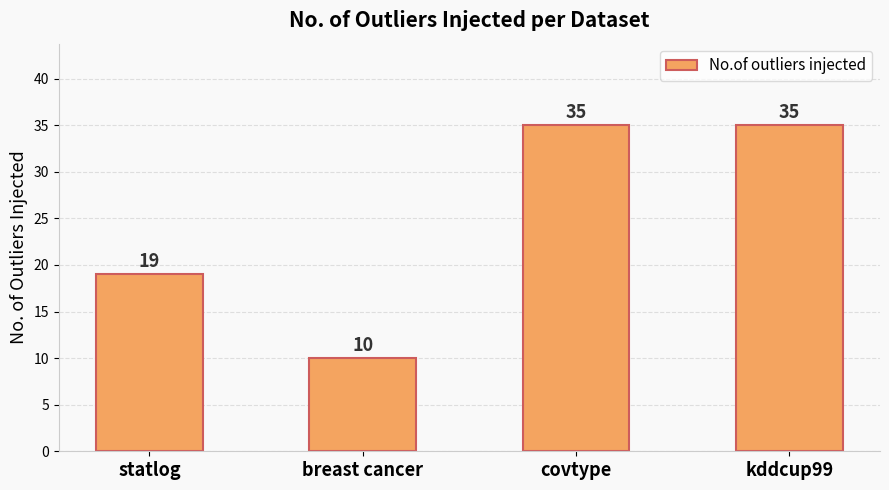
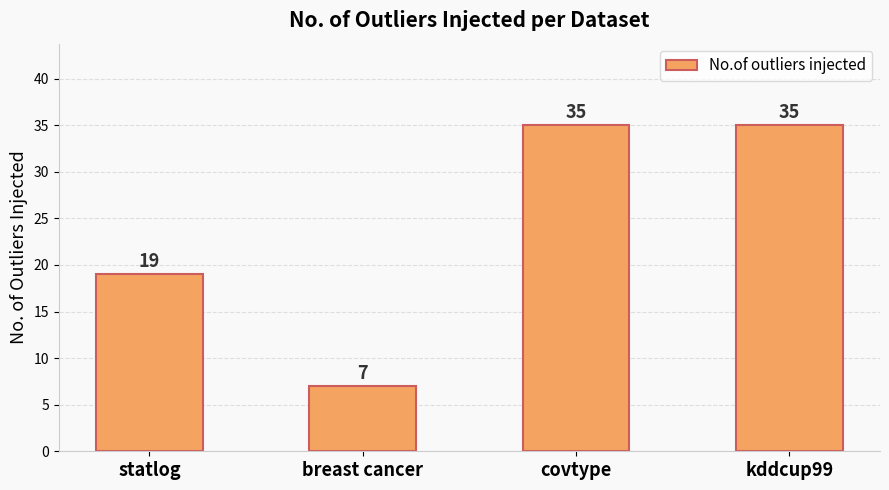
breast cancer: 10 -> 7
